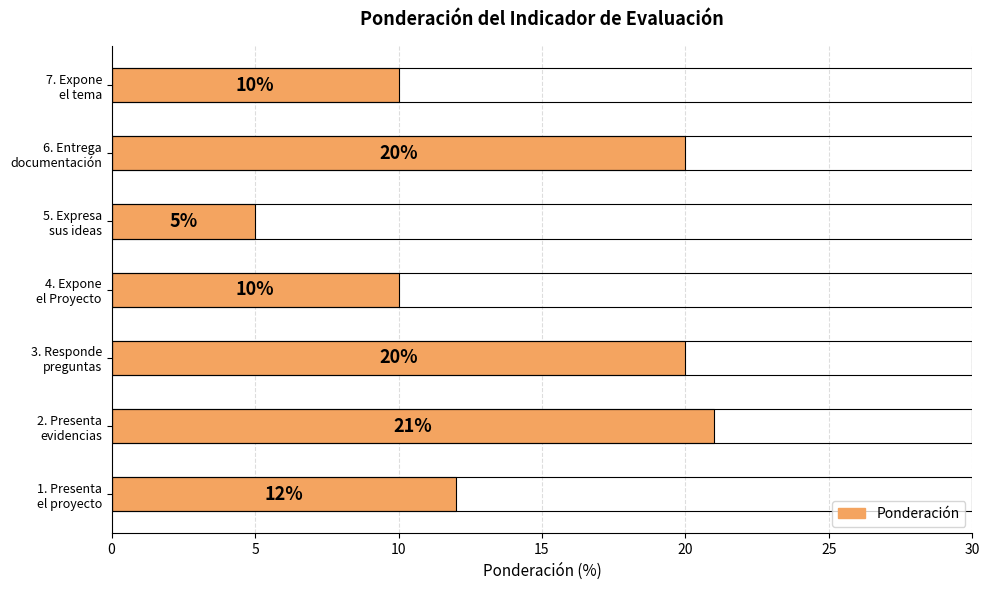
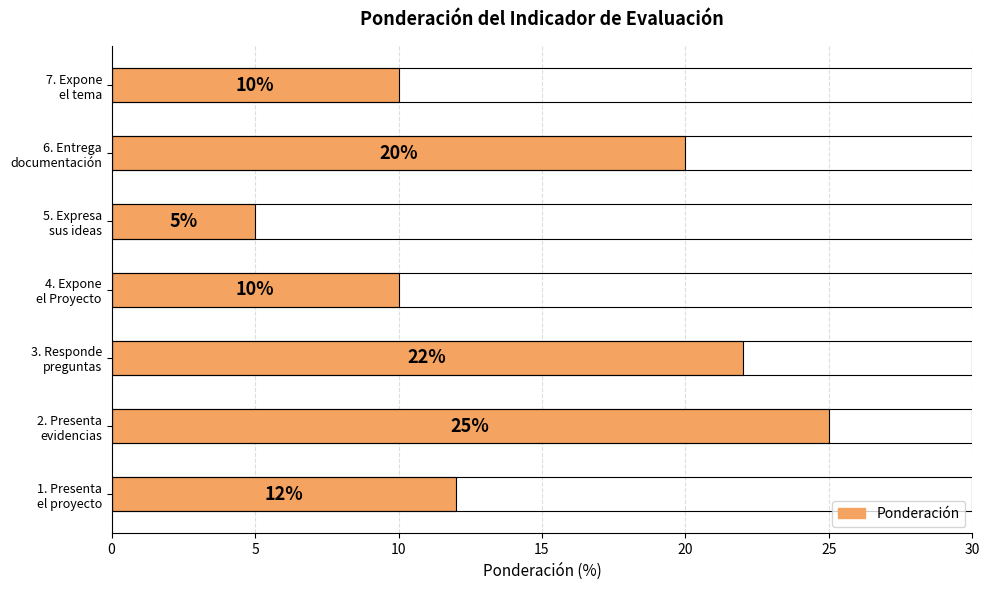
Ponderación, 3. Responde preguntas: 20% -> 22%
Ponderación, 2. Presenta evidencias: 21% -> 25%
